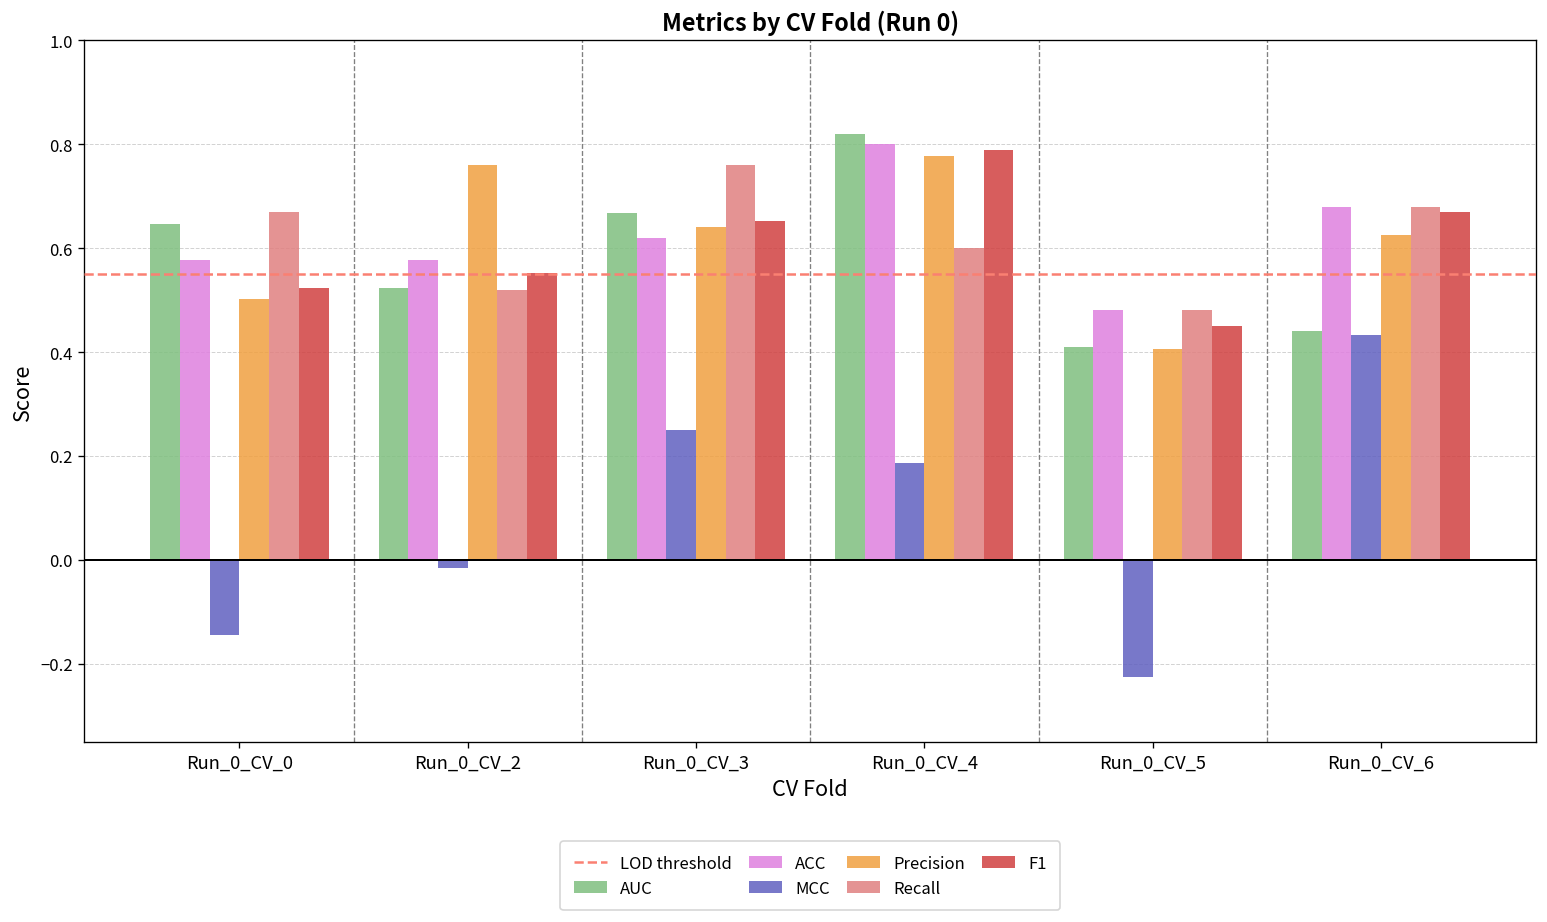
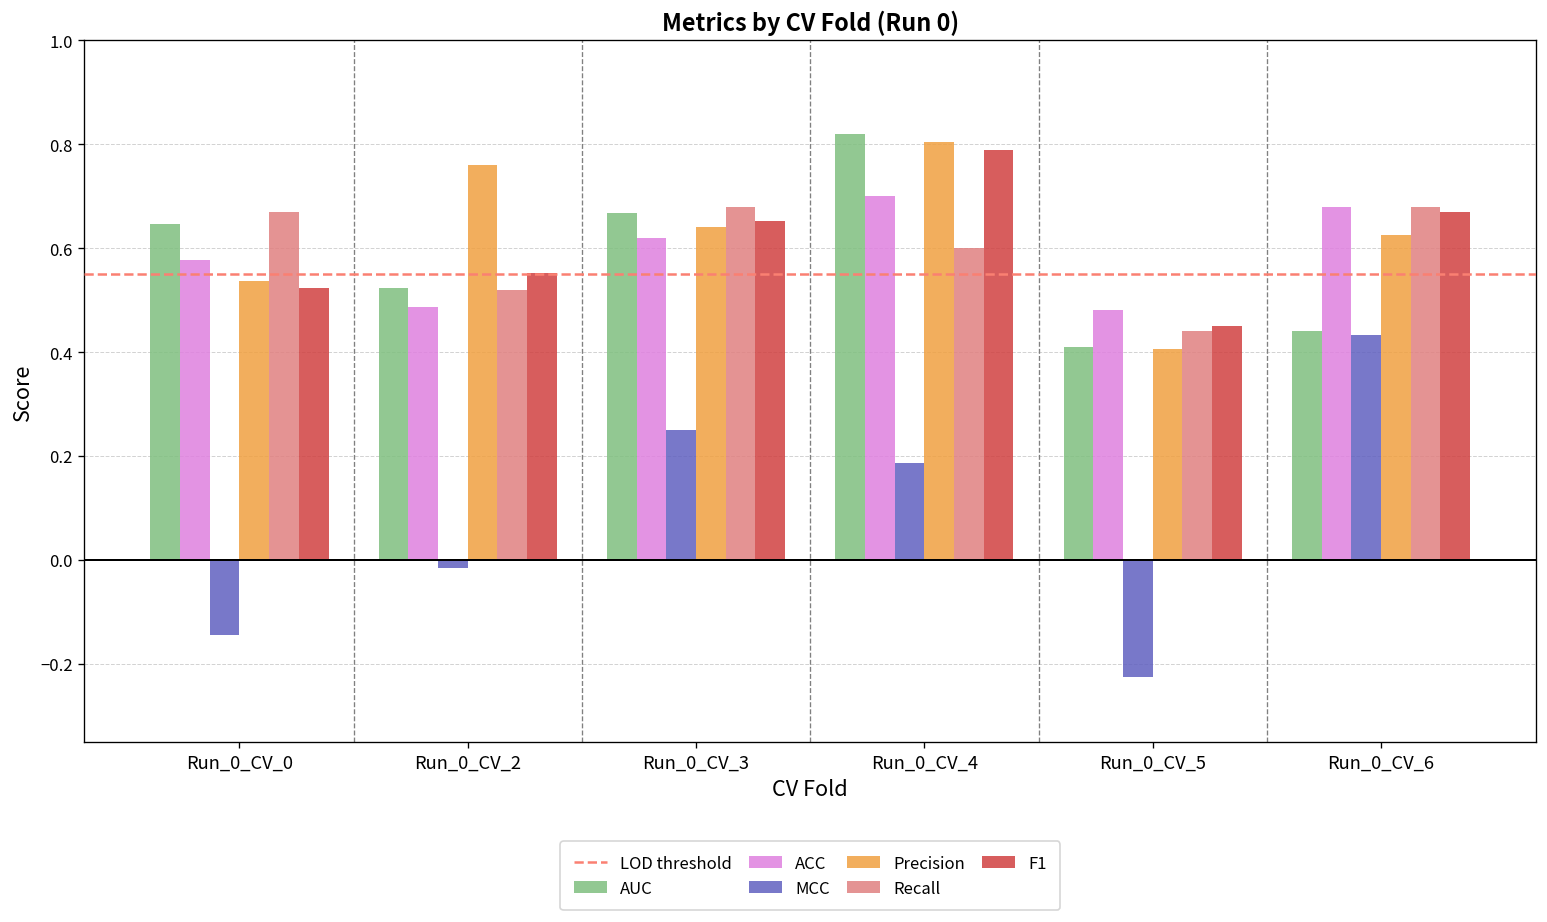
Precision, Run_0_CV_0: 0.50 -> 0.54
ACC, Run_0_CV_2: 0.58 -> 0.49
Recall, Run_0_CV_3: 0.76 -> 0.68
ACC, Run_0_CV_4: 0.8 -> 0.7
Precision, Run_0_CV_4: 0.78 -> 0.81
Recall, Run_0_CV_5: 0.48 -> 0.44
